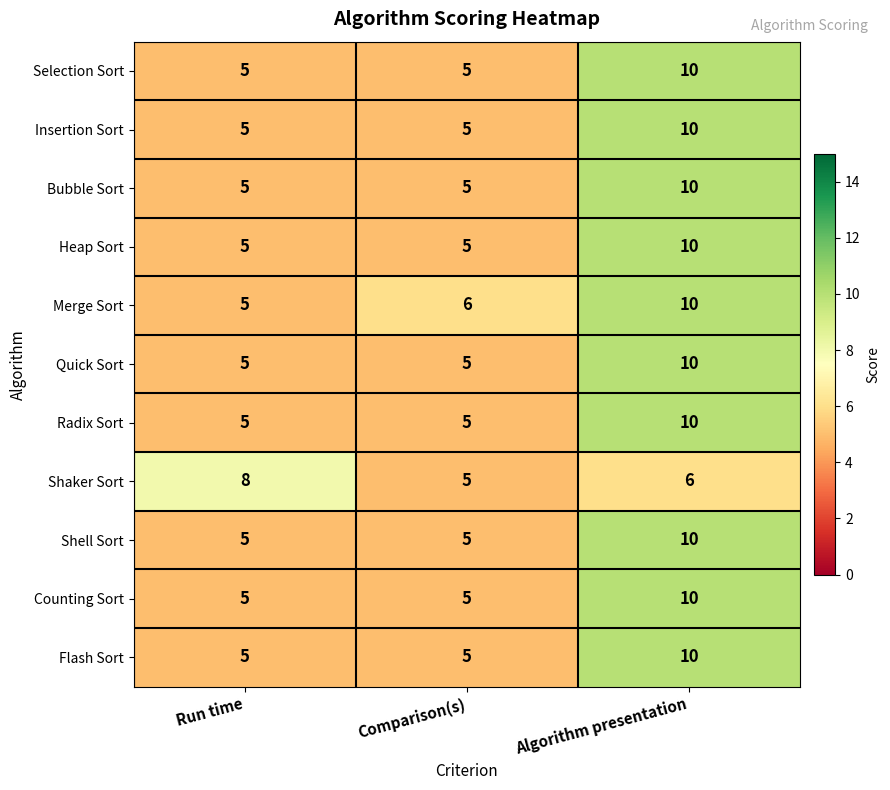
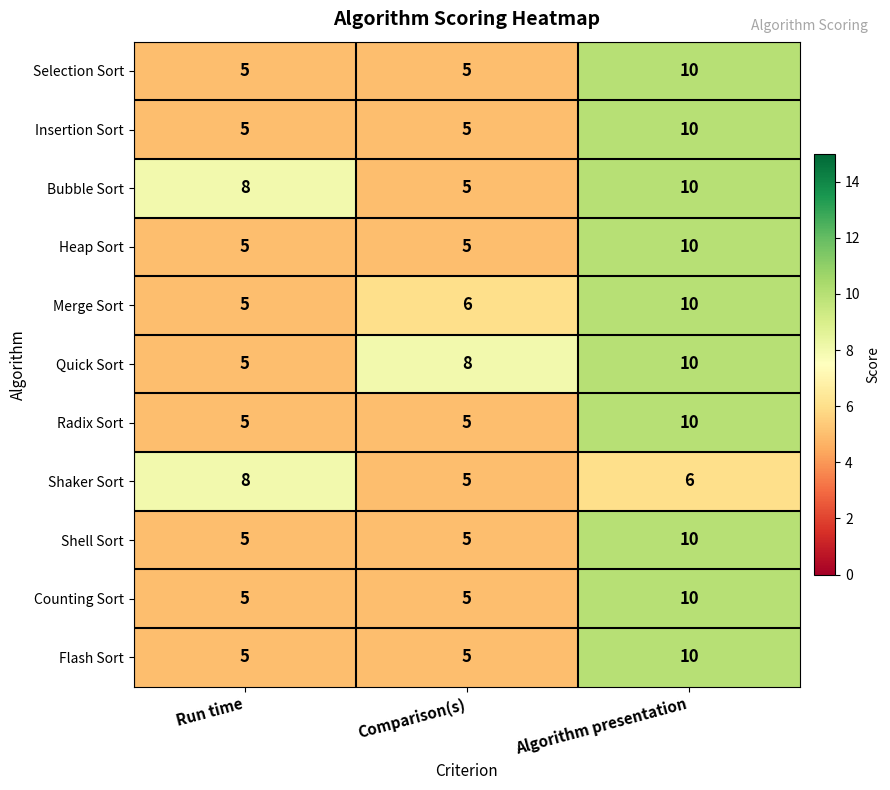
Bubble Sort, Run time: 5 -> 8
Quick Sort, Comparison(s): 5 -> 8
